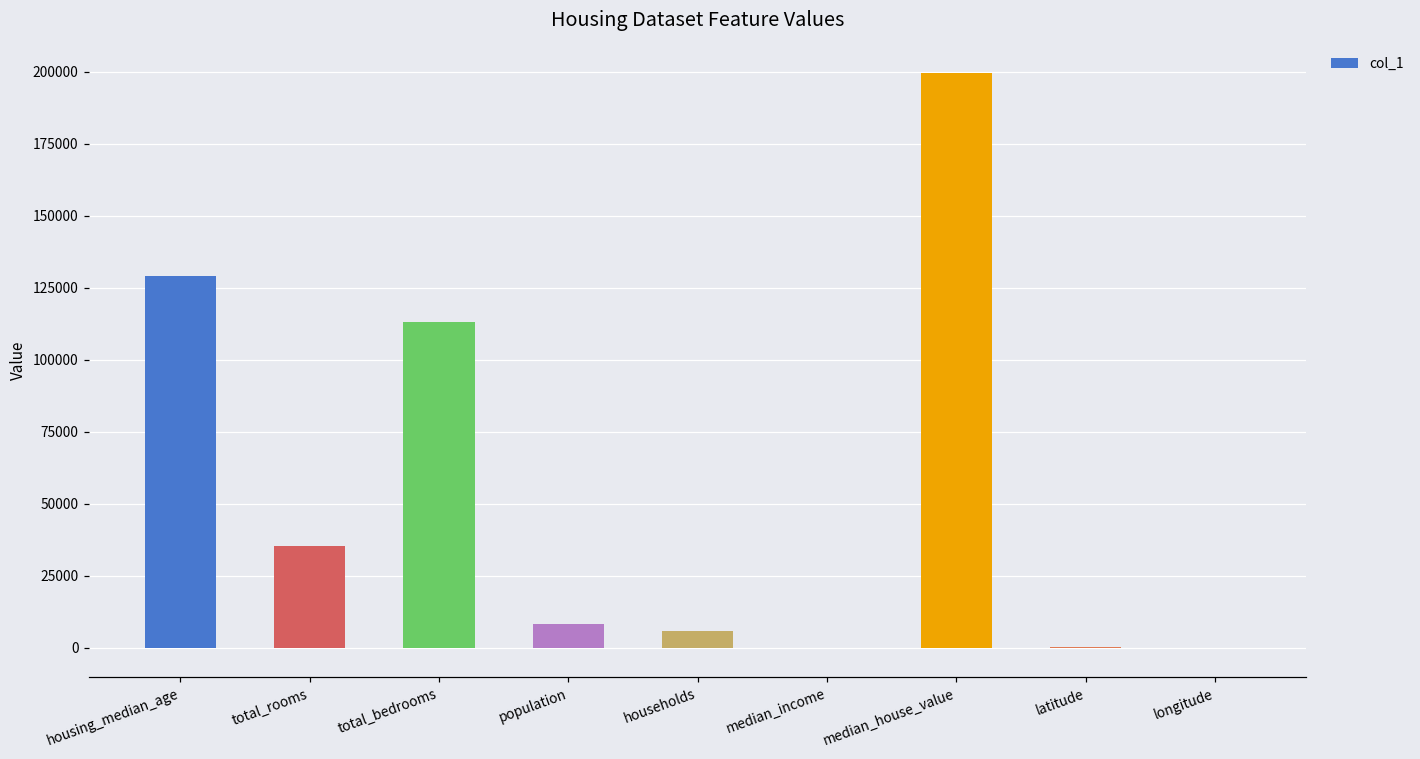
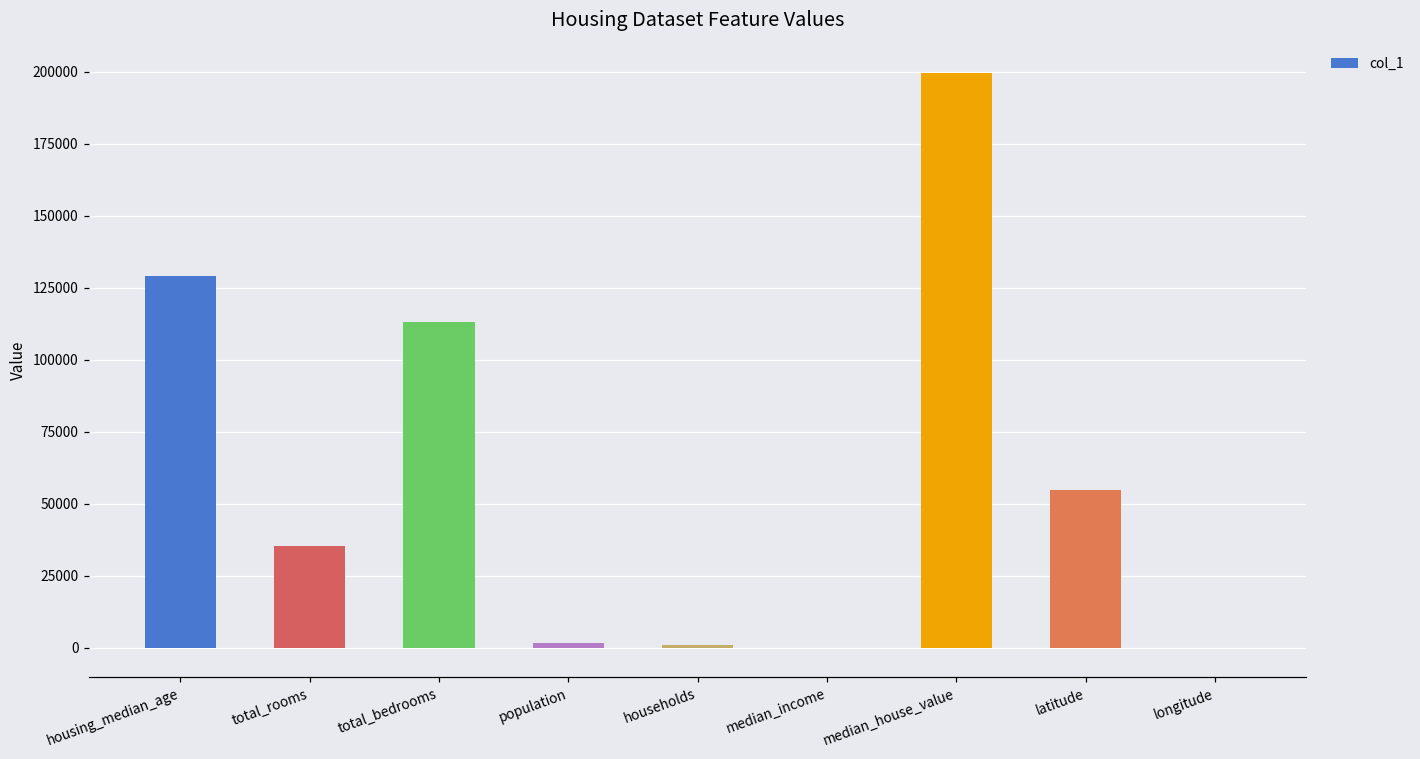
population: 8000 -> 2000
households: 6000 -> 1000
latitude: 0 -> 55000
